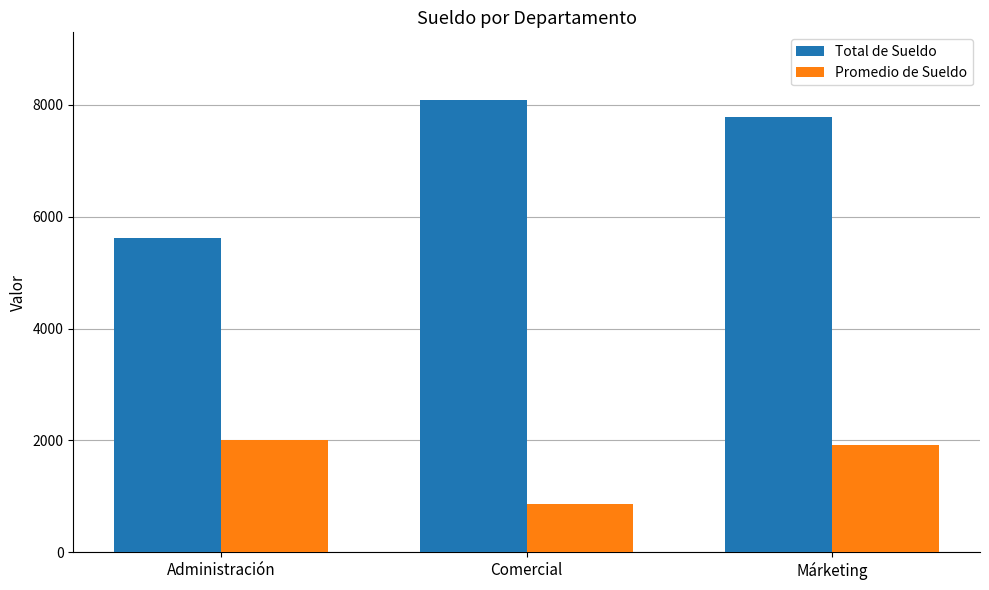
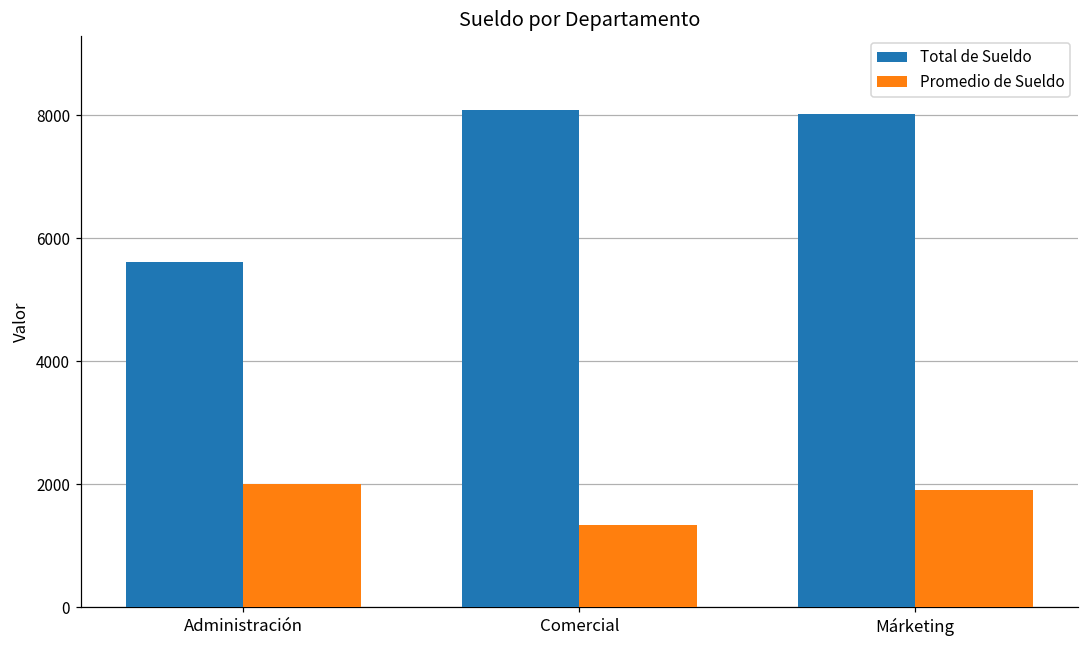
Promedio de Sueldo, Comercial: 900 -> 1300
Total de Sueldo, Márketing: 7800 -> 8000
